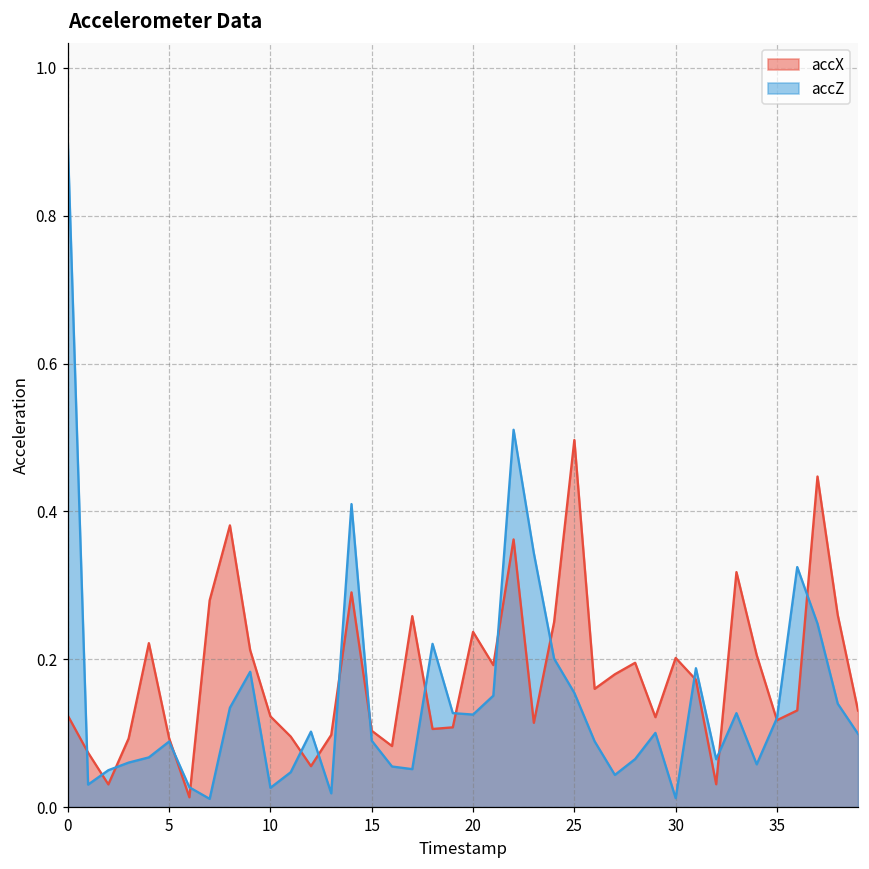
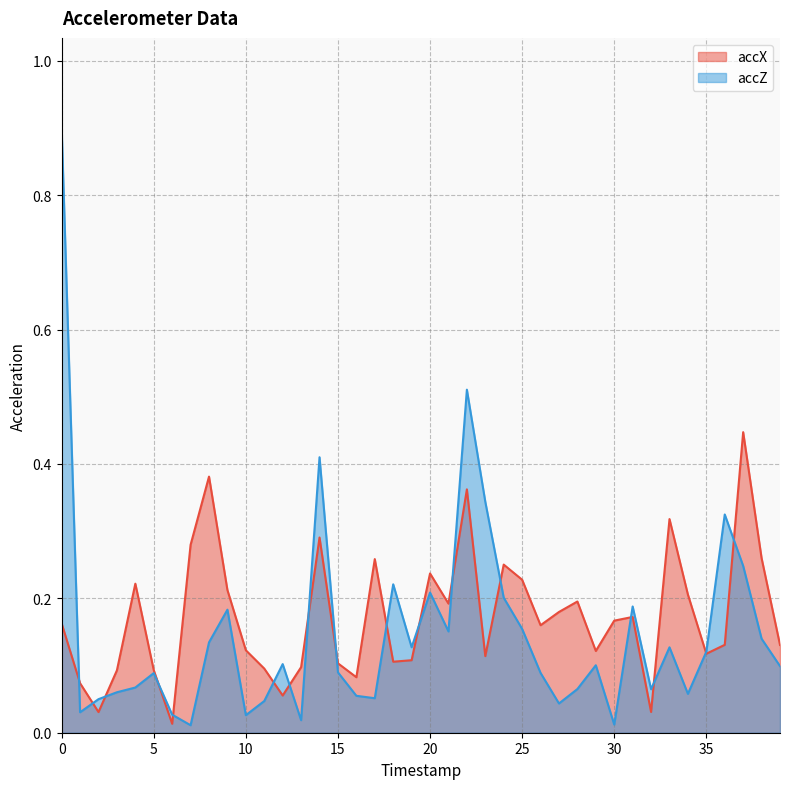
accX, 0: 0.12 -> 0.16
accZ, 20: 0.13 -> 0.21
accX, 25: 0.50 -> 0.23
accX, 30: 0.20 -> 0.17
